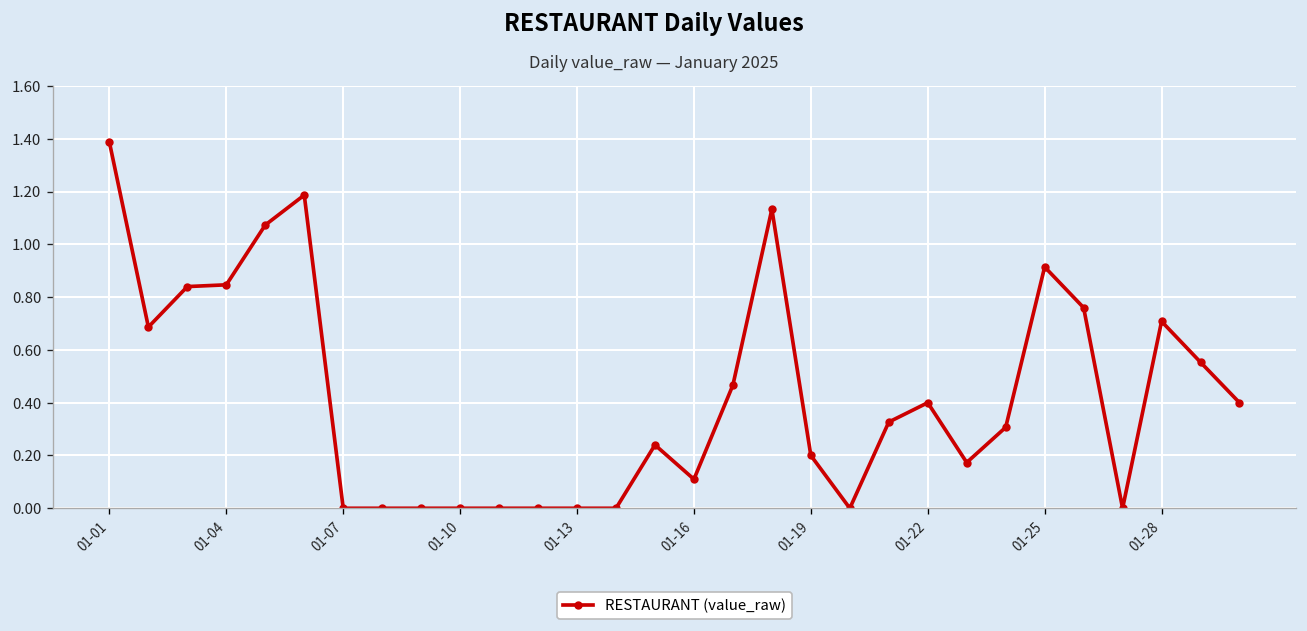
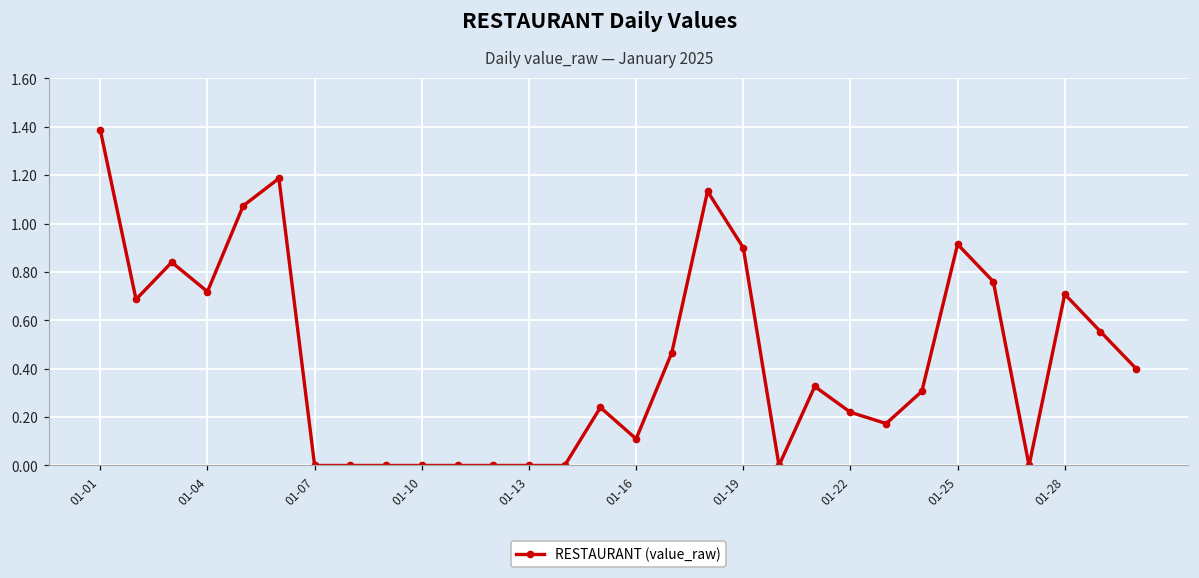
01-04: 0.85 -> 0.72
01-19: 0.2 -> 0.9
01-22: 0.40 -> 0.22
